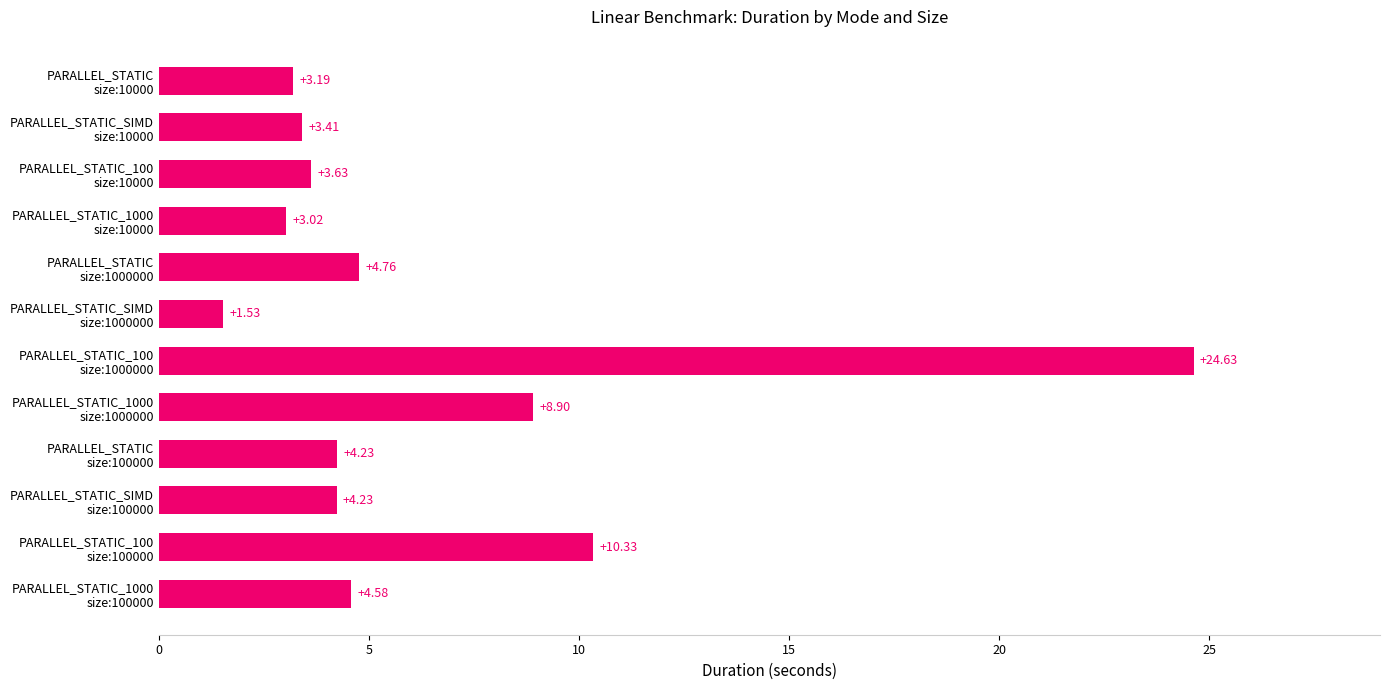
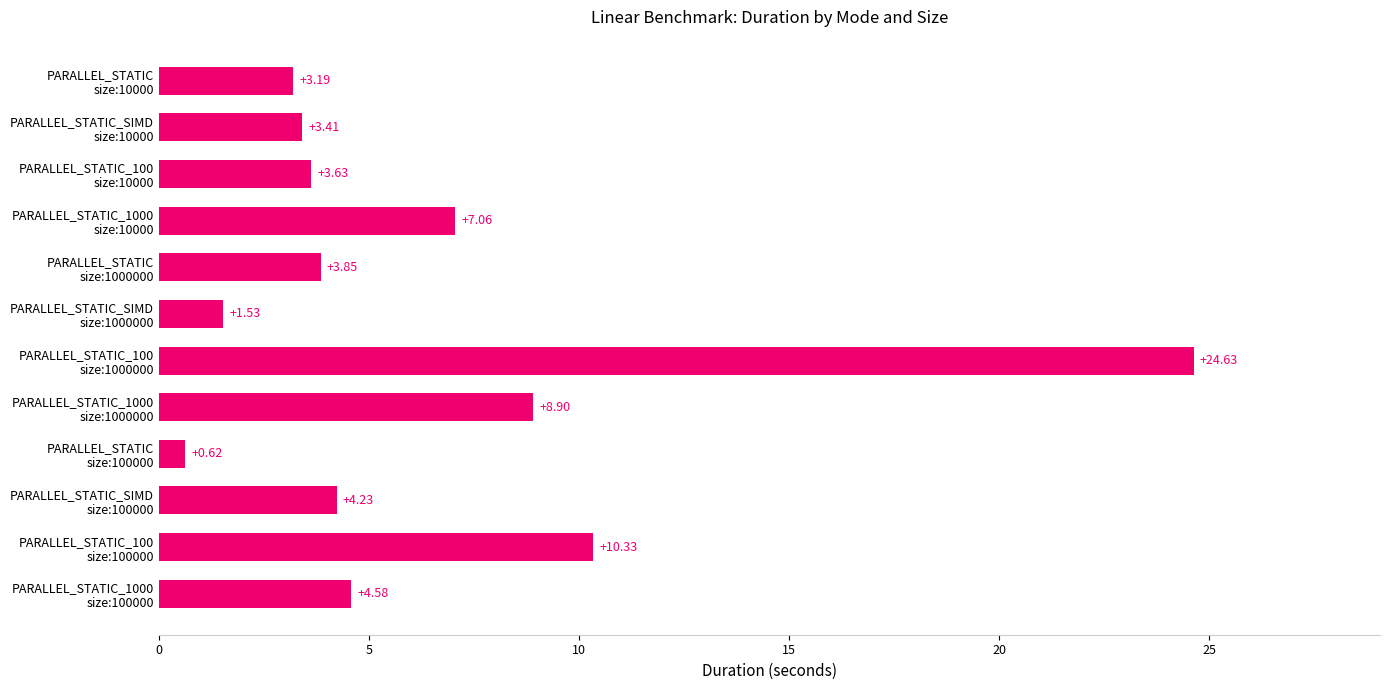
PARALLEL_STATIC_1000 size:10000: +3.02 -> +7.06
PARALLEL_STATIC size:1000000: +4.76 -> +3.85
PARALLEL_STATIC size:100000: +4.23 -> +0.62
